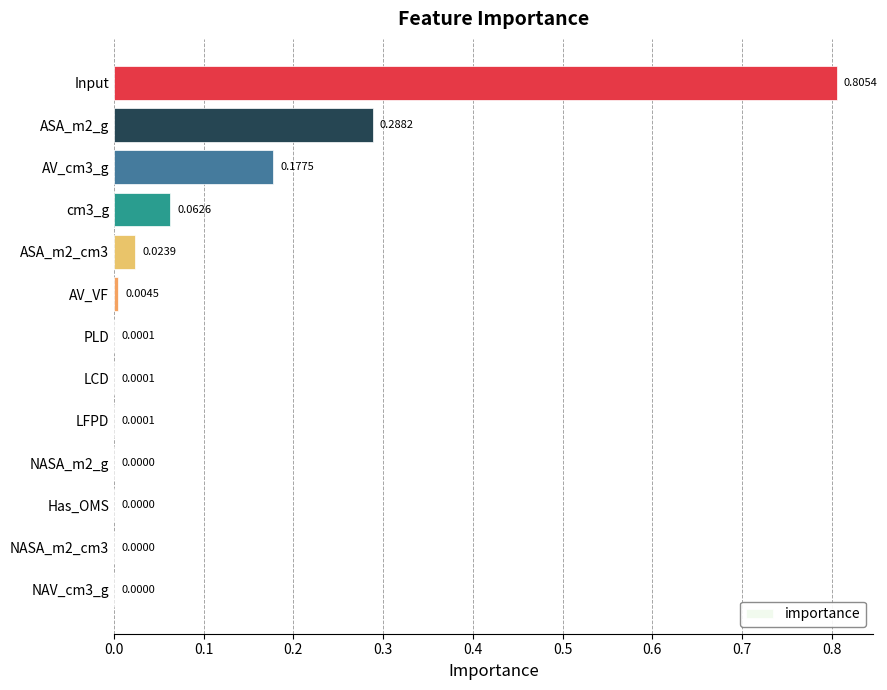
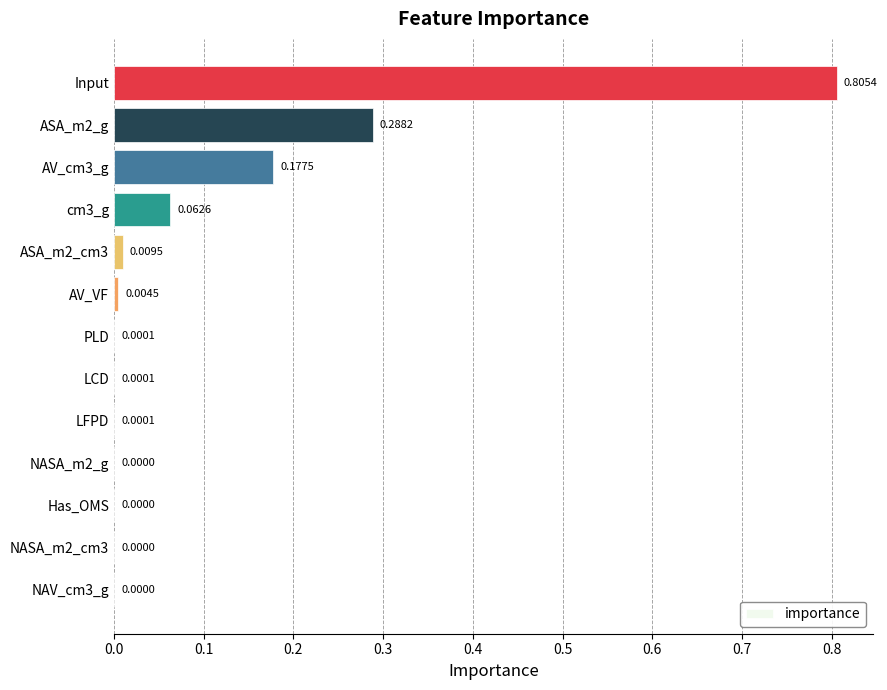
ASA_m2_cm3: 0.0239 -> 0.0095
